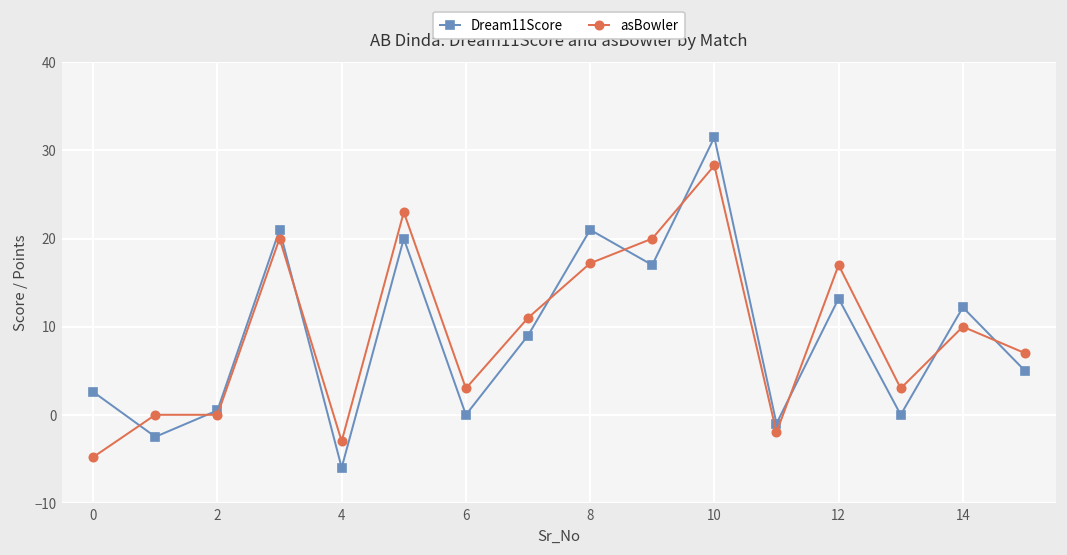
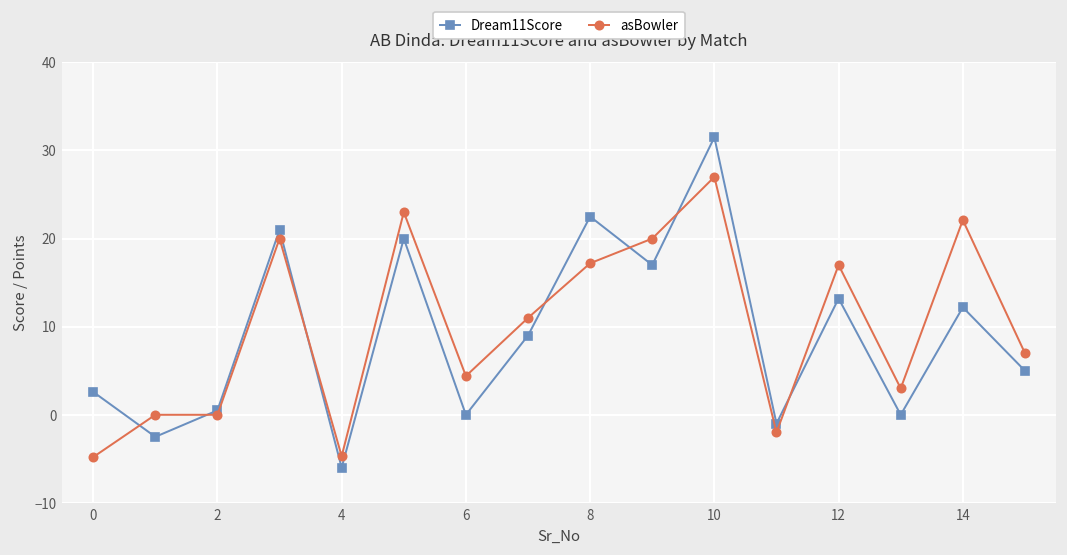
asBowler, 4: -3 -> -5
asBowler, 6: 3 -> 4
Dream11Score, 8: 21 -> 23
asBowler, 10: 28 -> 27
asBowler, 14: 10 -> 22
